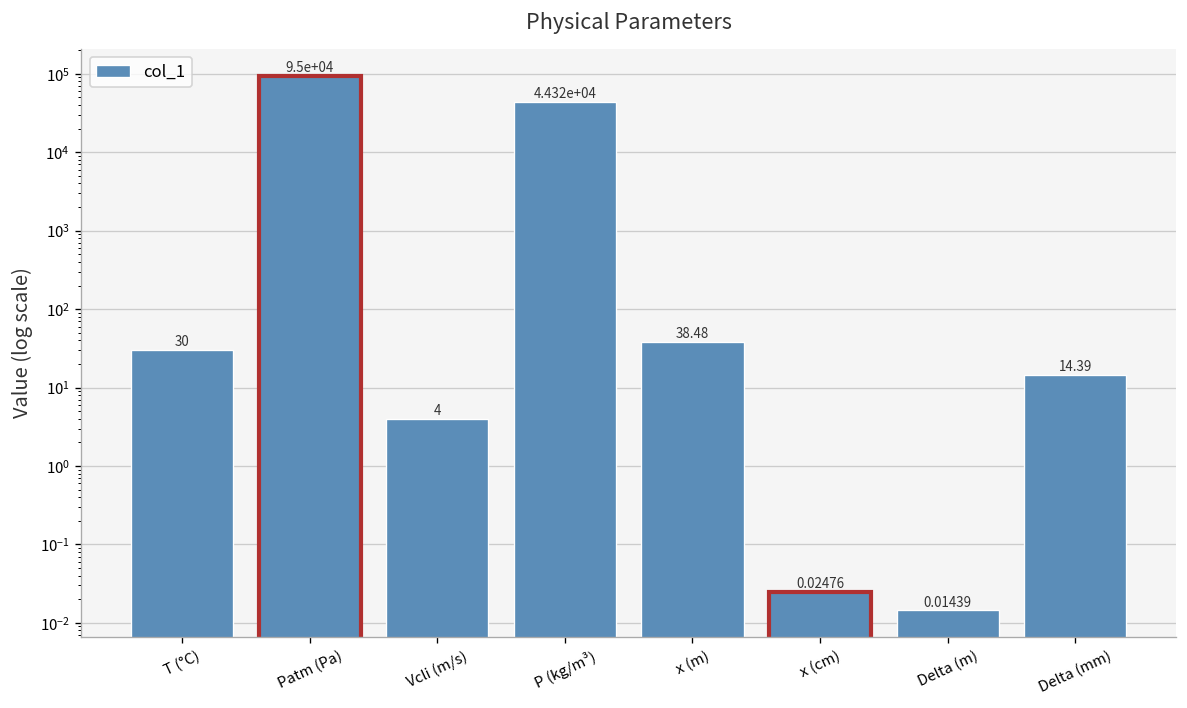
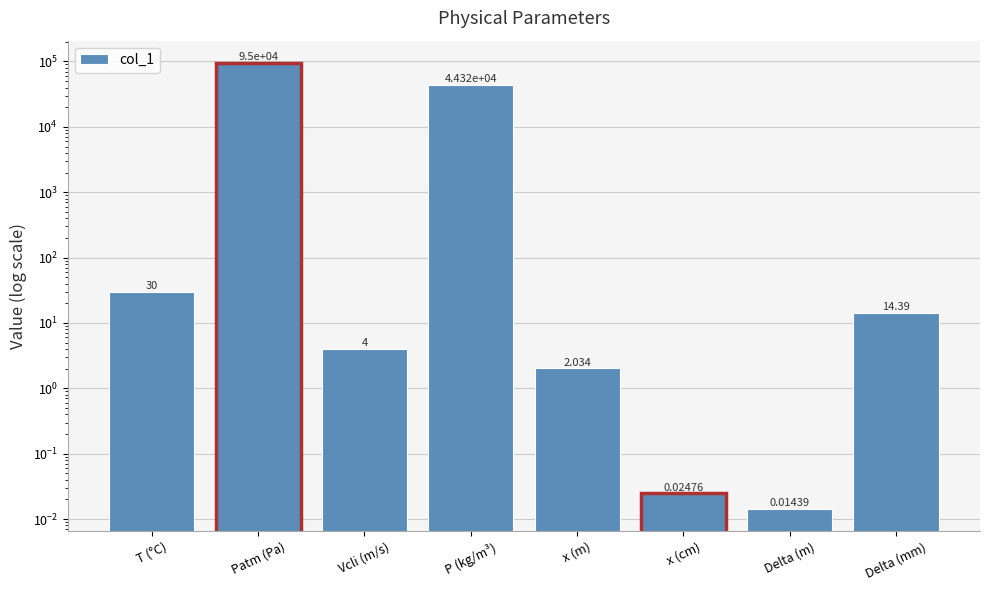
x (m): 38.48 -> 2.034
